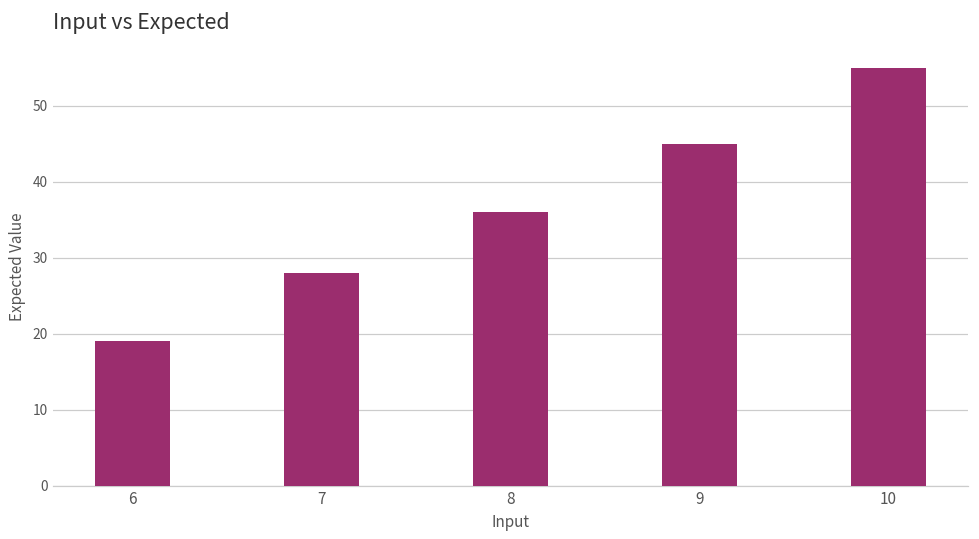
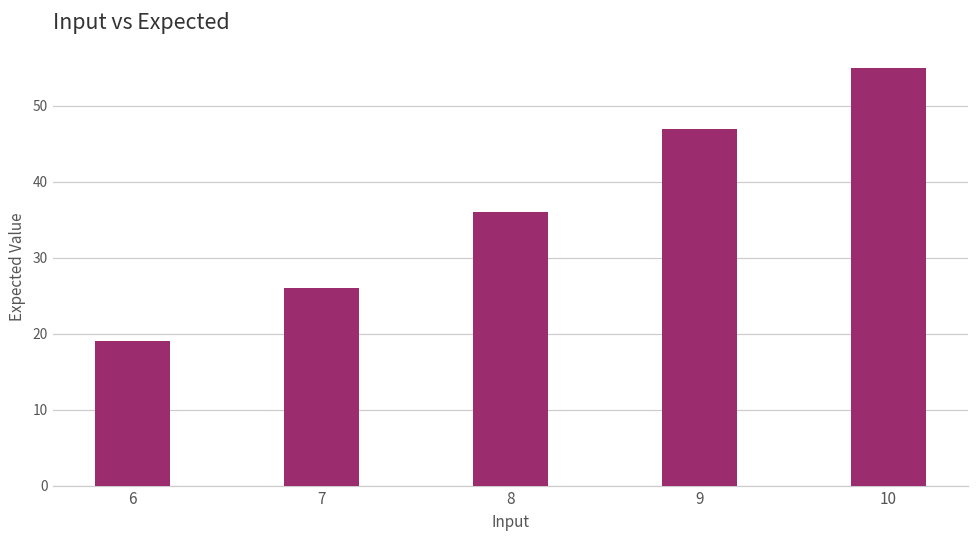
7: 28 -> 26
9: 45 -> 47
